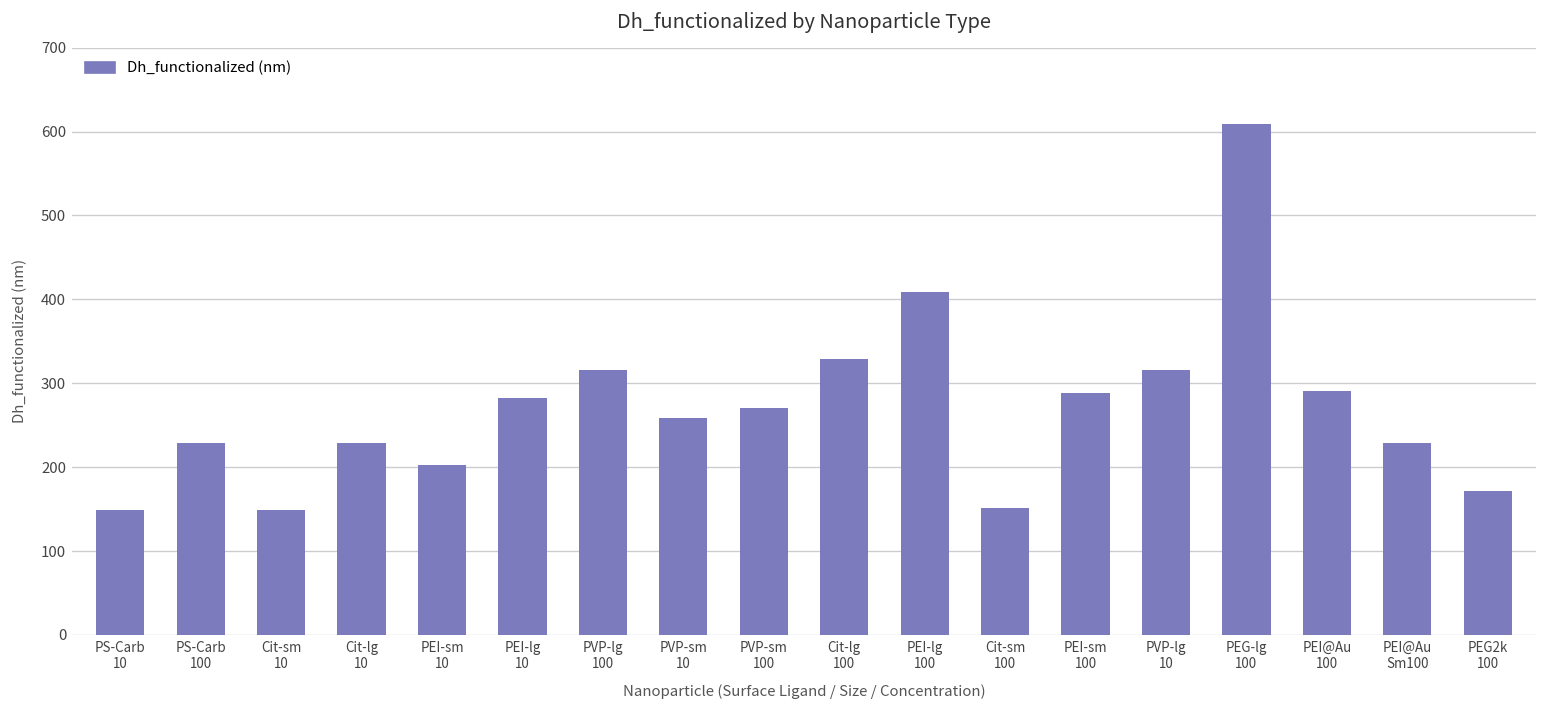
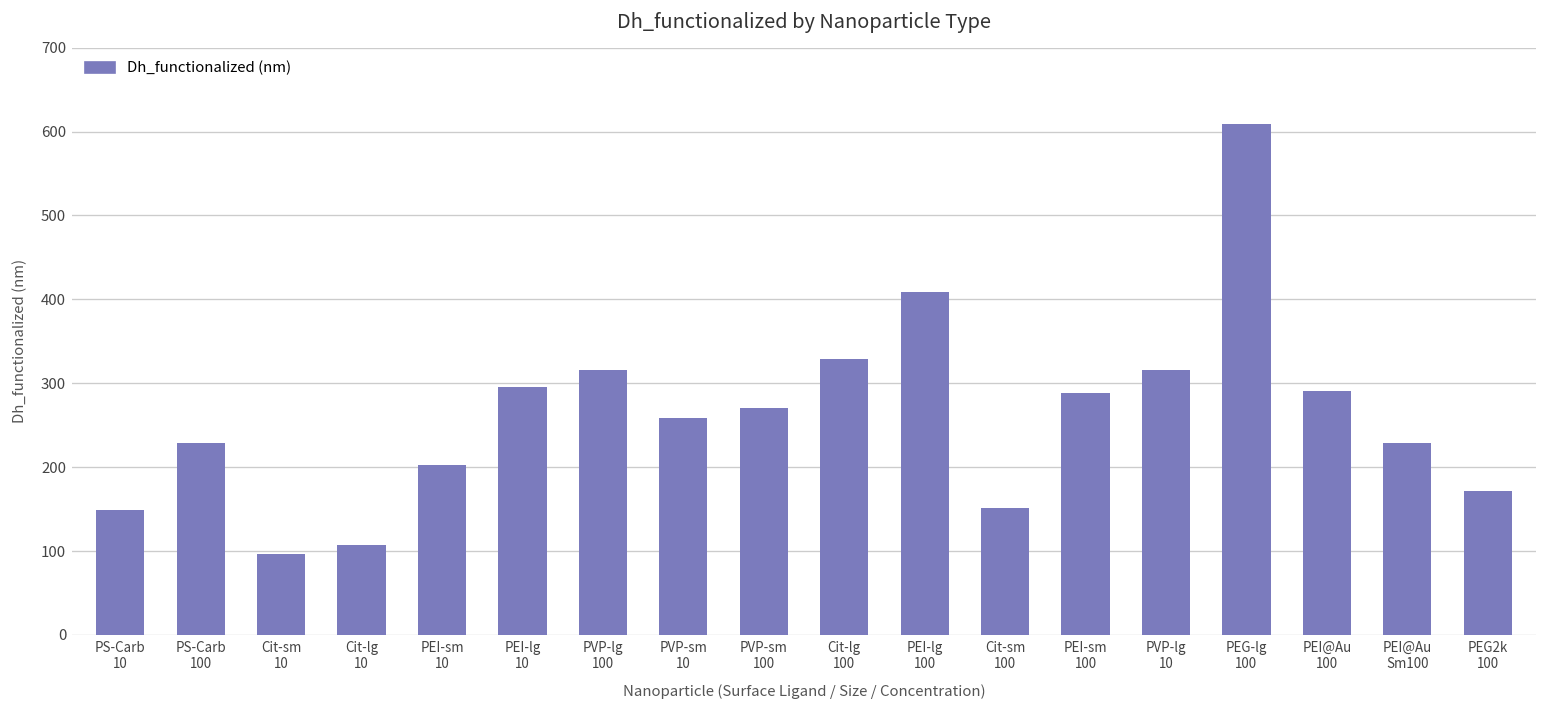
Cit-sm 10: 150 -> 100
Cit-lg 10: 230 -> 110
PEI-lg 10: 280 -> 300
